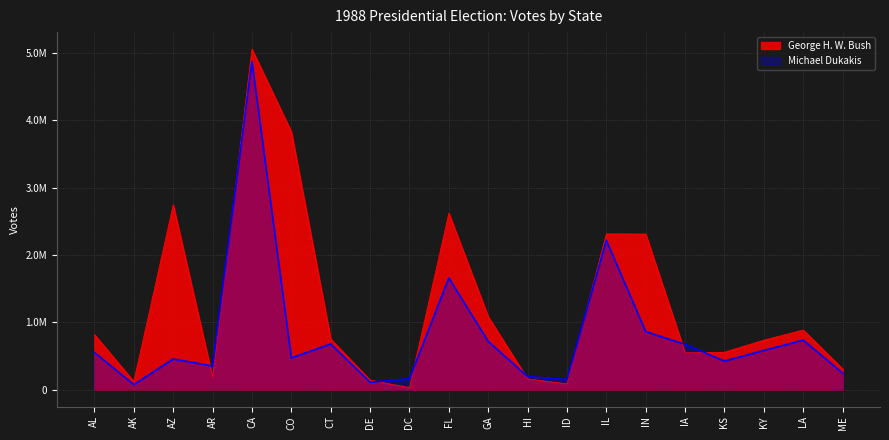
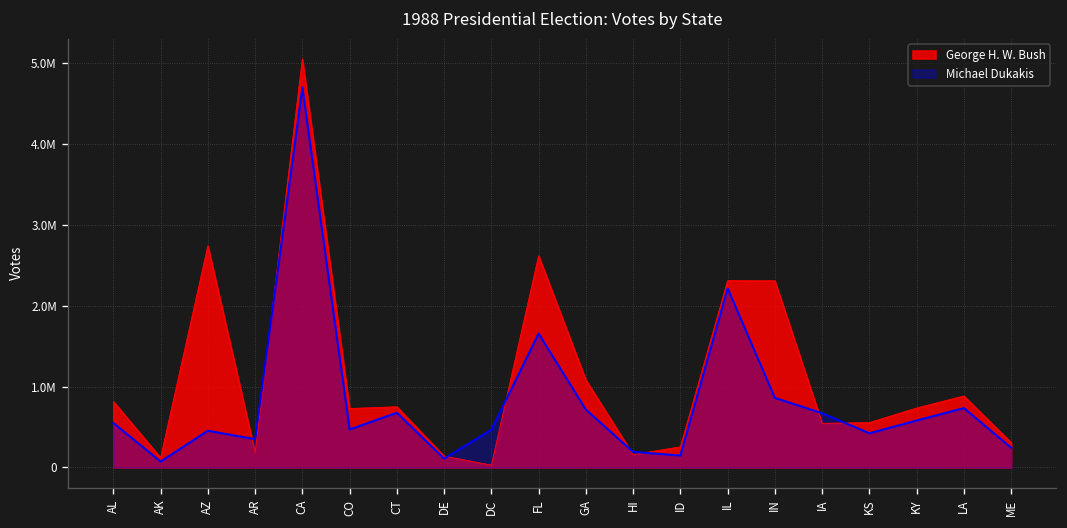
Michael Dukakis, CA: 4900000 -> 4700000
George H. W. Bush, CO: 3800000 -> 700000
Michael Dukakis, DC: 200000 -> 500000
George H. W. Bush, ID: 100000 -> 300000
